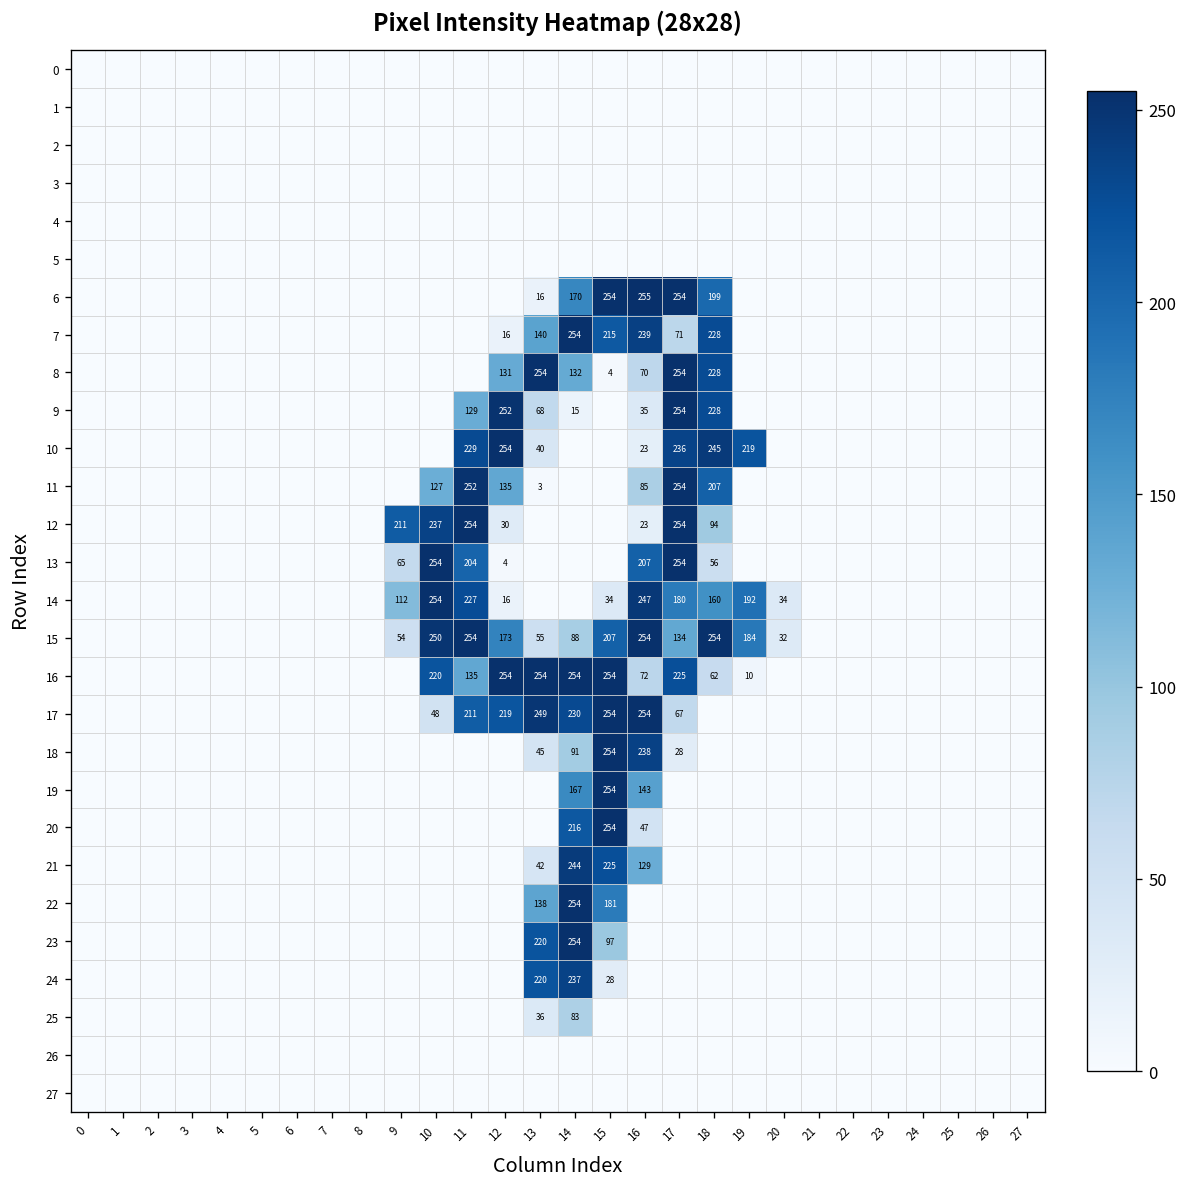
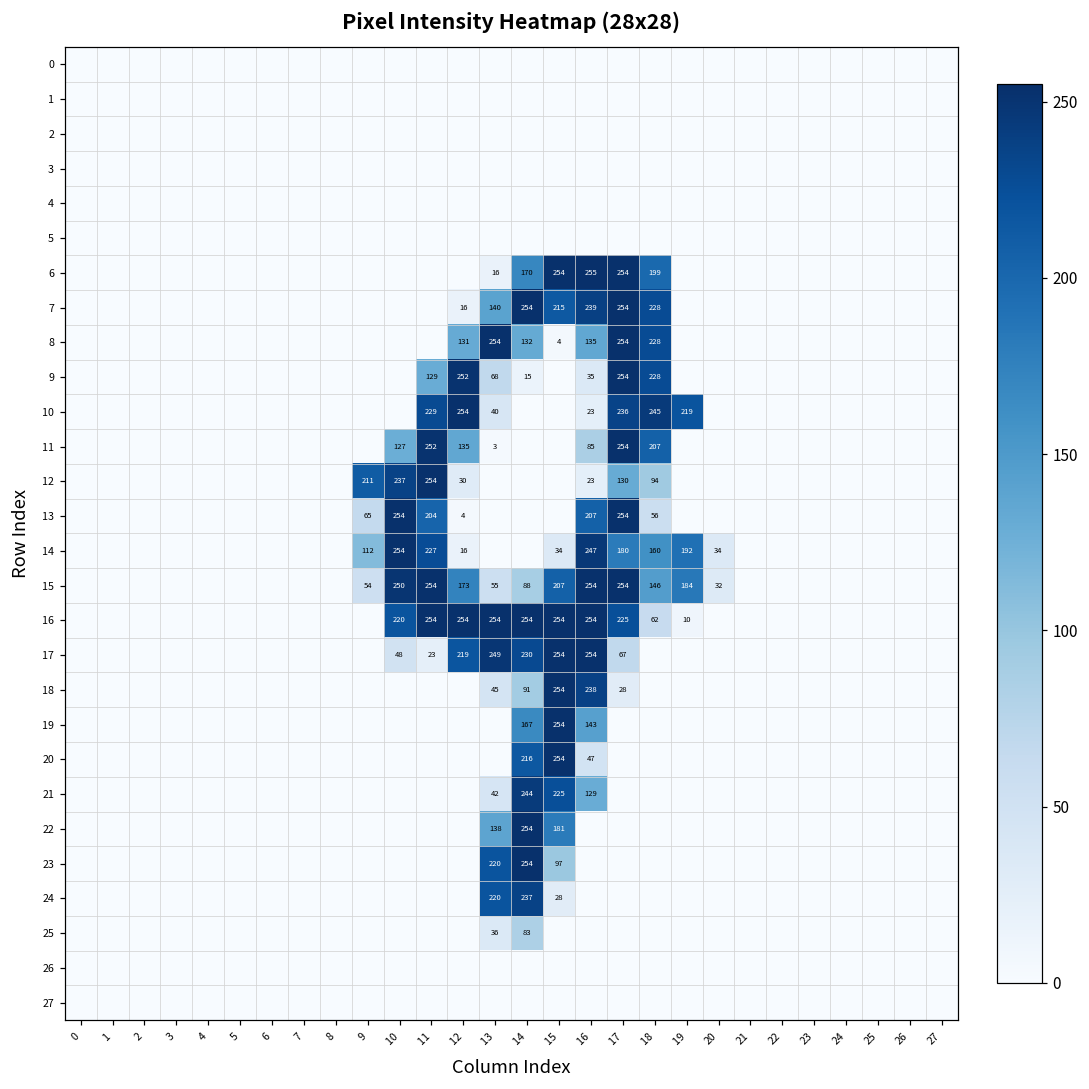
7, 17: 71 -> 254
8, 16: 70 -> 135
12, 17: 254 -> 130
15, 17: 134 -> 254
15, 18: 254 -> 146
16, 11: 135 -> 254
16, 16: 72 -> 254
17, 11: 211 -> 23
